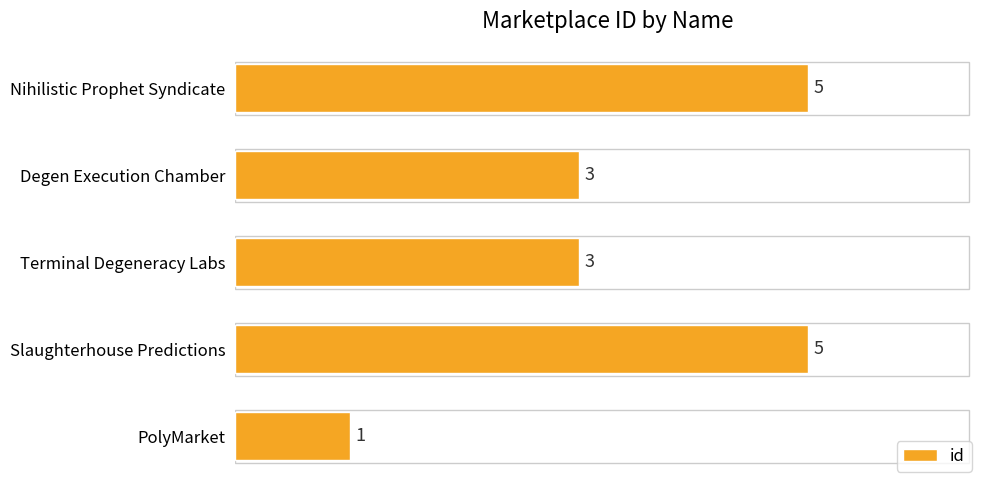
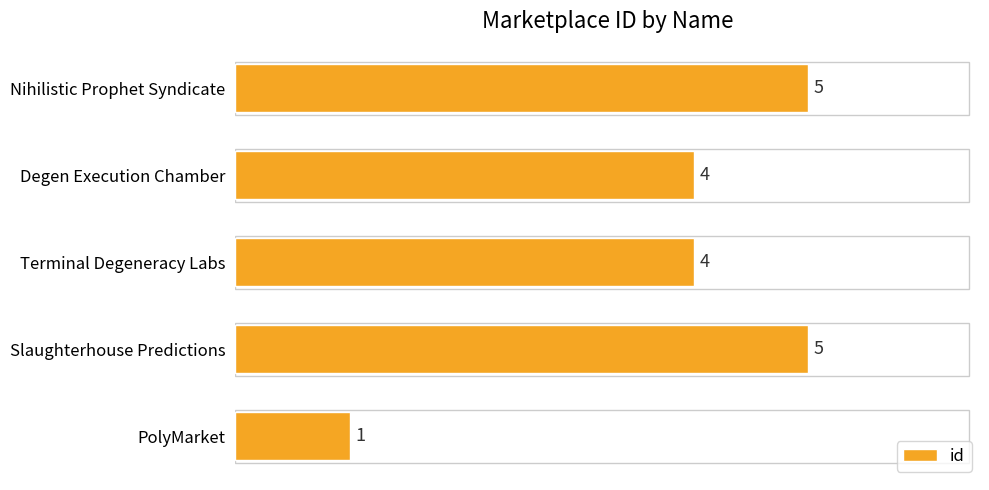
Degen Execution Chamber: 3 -> 4
Terminal Degeneracy Labs: 3 -> 4
